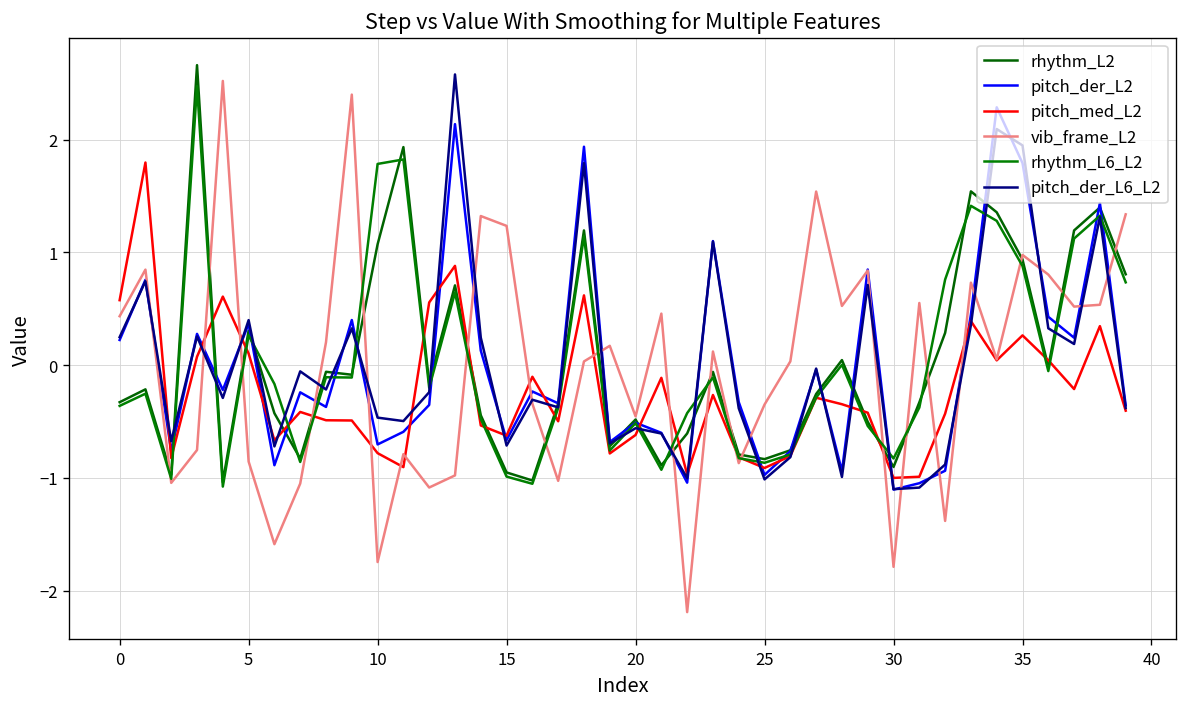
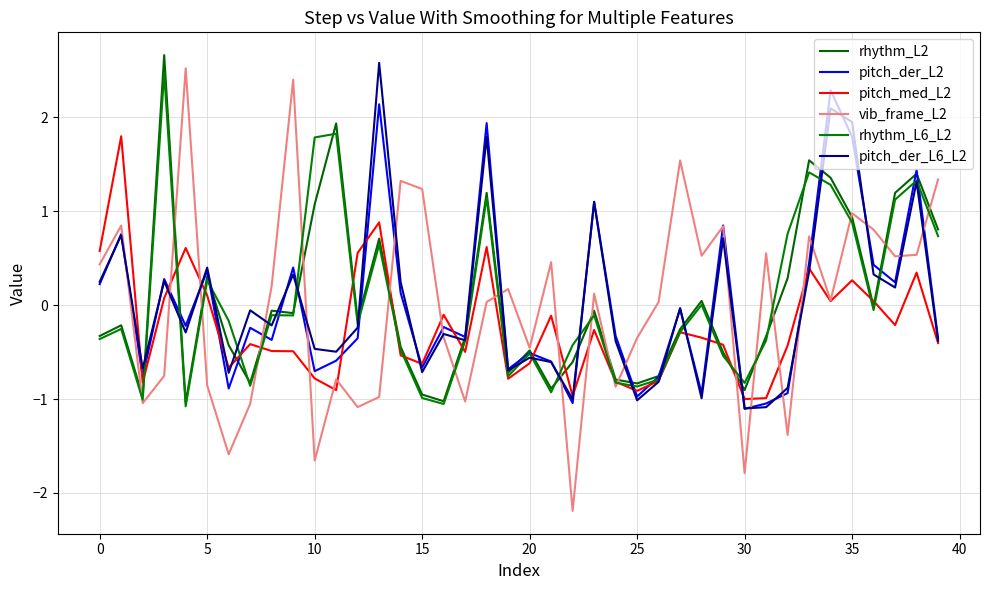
vib_frame_L2, 10: -1.75 -> -1.66
